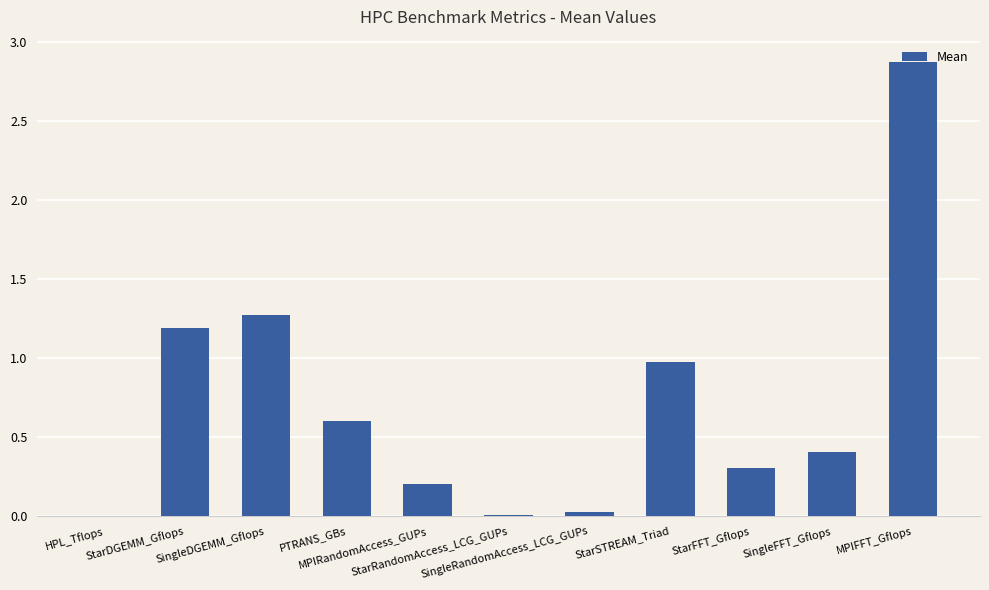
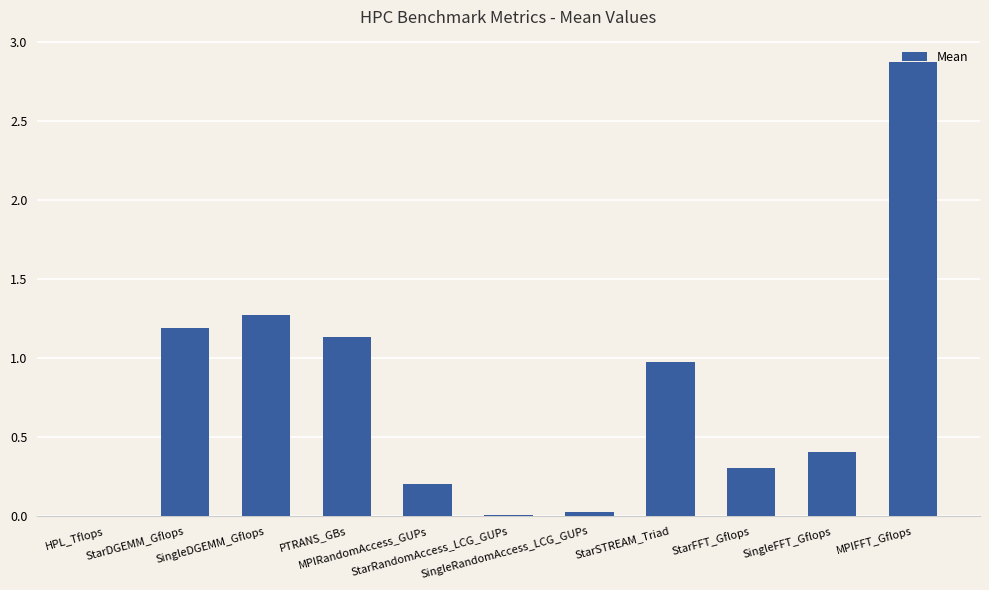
PTRANS_GBs: 0.60 -> 1.13
